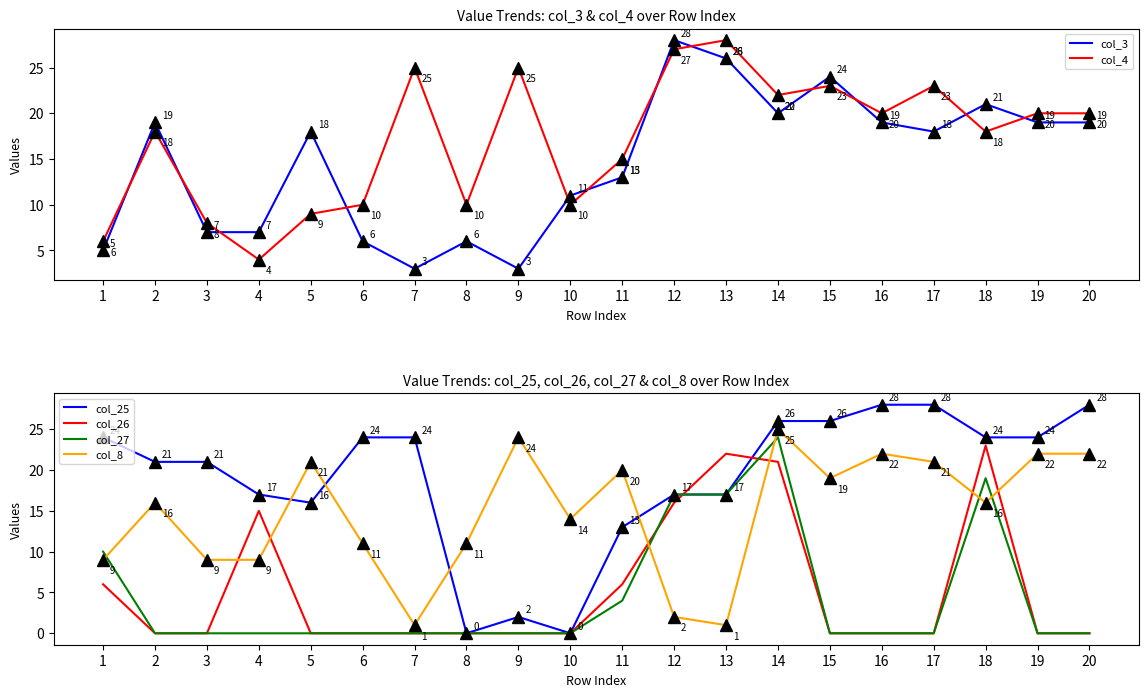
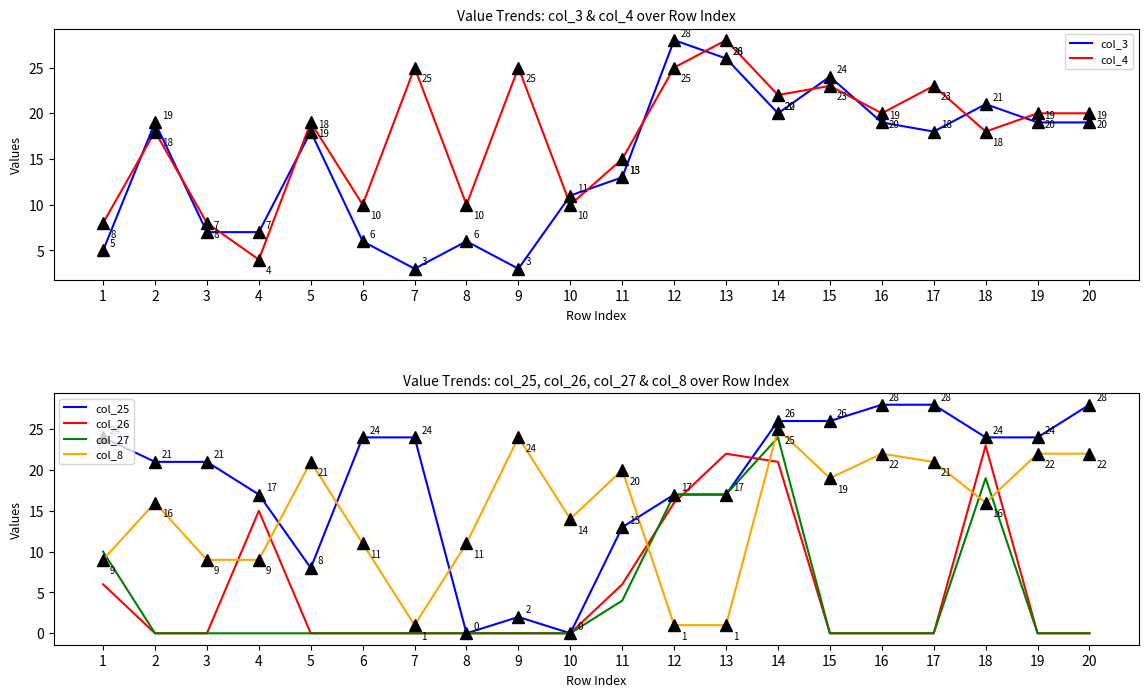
Value Trends: col_3 & col_4 over Row Index, col_4, 1: 6 -> 8
Value Trends: col_3 & col_4 over Row Index, col_4, 5: 9 -> 19
Value Trends: col_3 & col_4 over Row Index, col_4, 12: 27 -> 25
Value Trends: col_25, col_26, col_27 & col_8 over Row Index, col_25, 5: 16 -> 8
Value Trends: col_25, col_26, col_27 & col_8 over Row Index, col_8, 12: 2 -> 1
